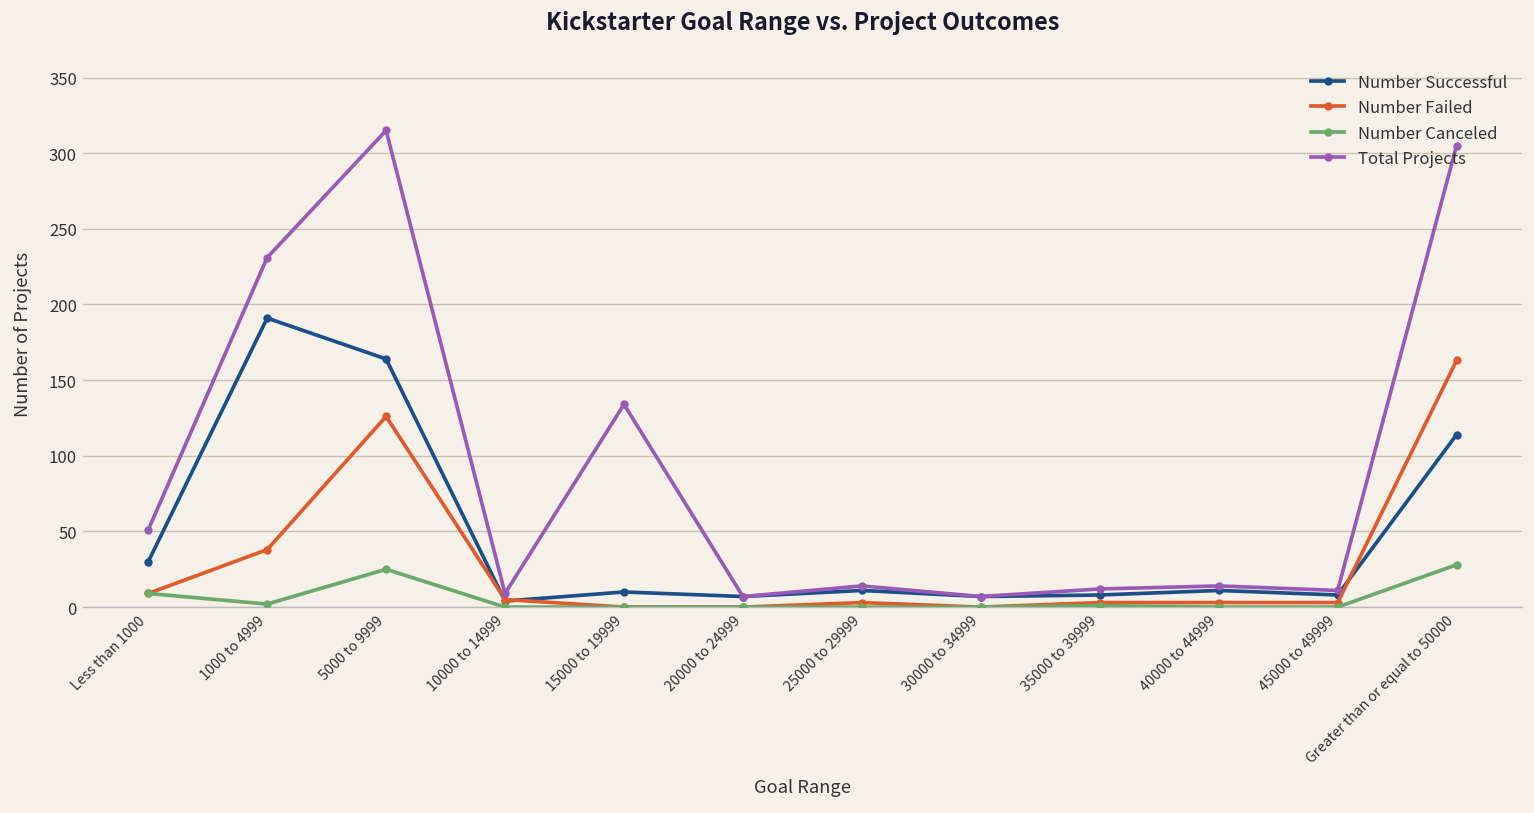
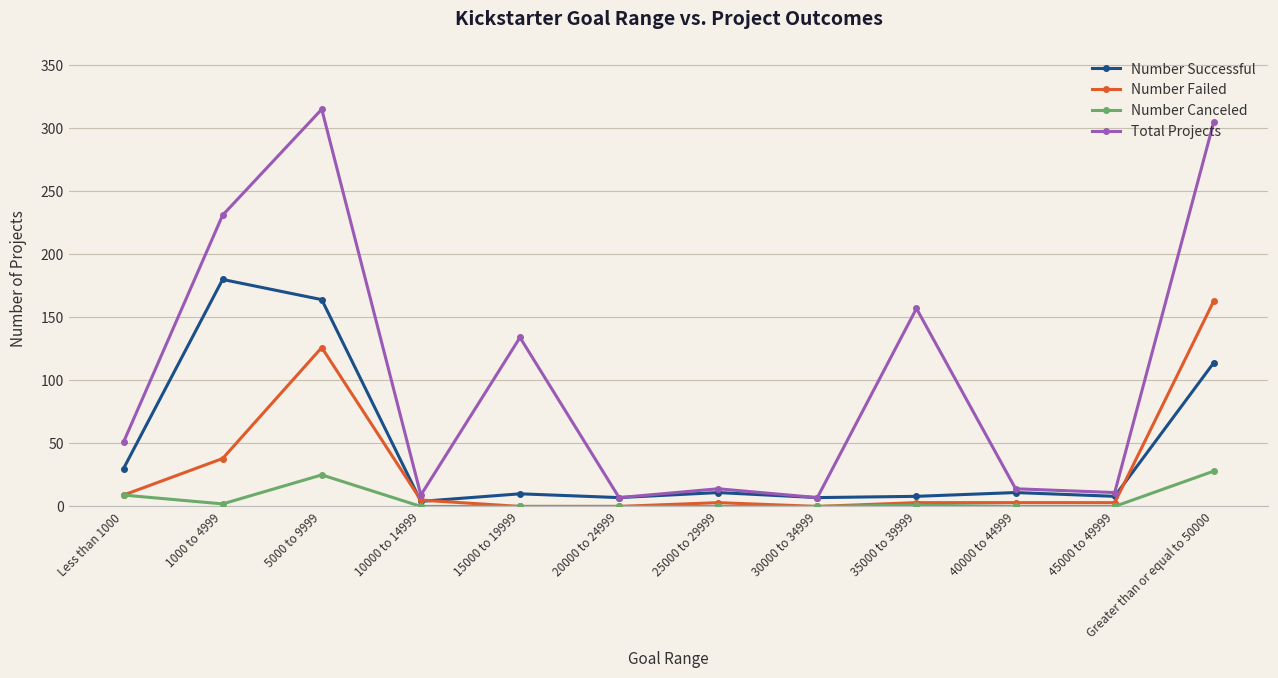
Number Successful, 1000 to 4999: 191 -> 180
Total Projects, 35000 to 39999: 12 -> 157
